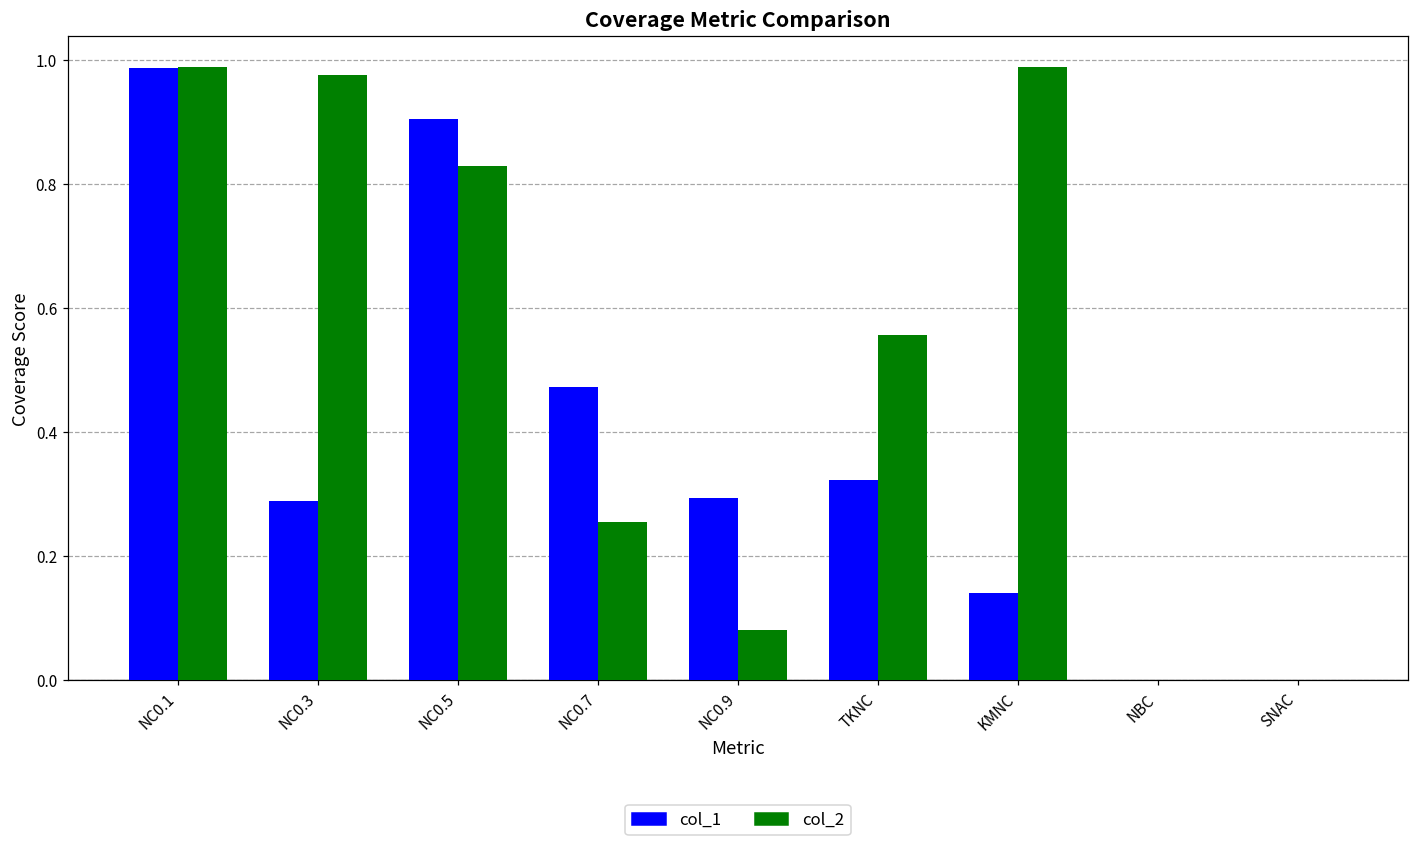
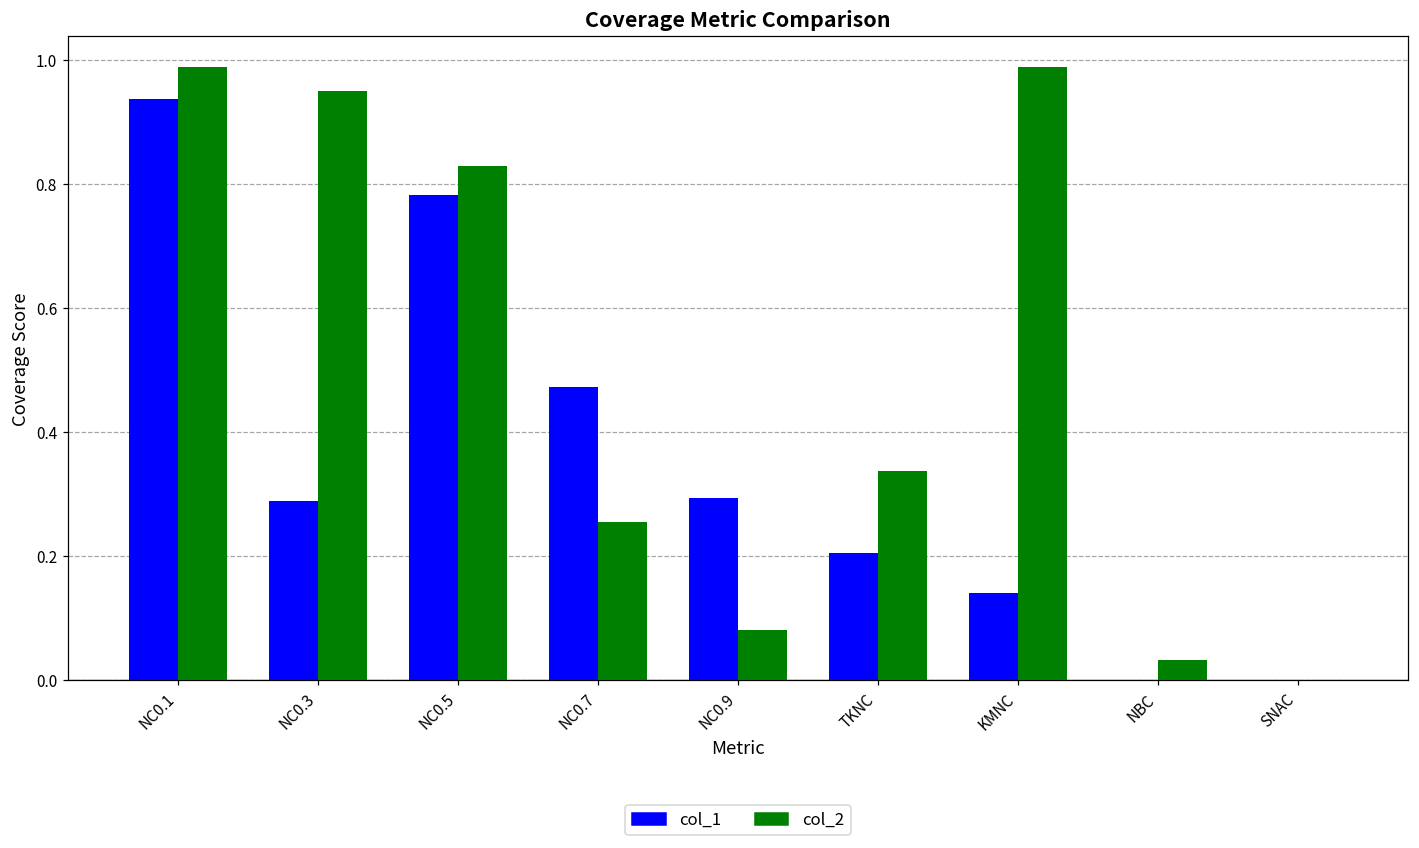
col_1, NC0.1: 0.99 -> 0.94
col_2, NC0.3: 0.97 -> 0.95
col_1, NC0.5: 0.90 -> 0.78
col_1, TKNC: 0.32 -> 0.21
col_2, TKNC: 0.56 -> 0.34
col_2, NBC: 0.00 -> 0.03
